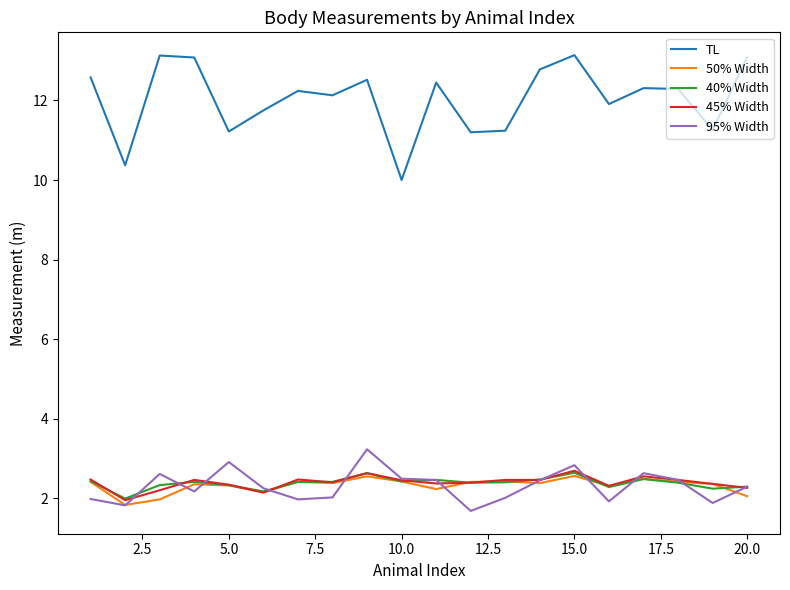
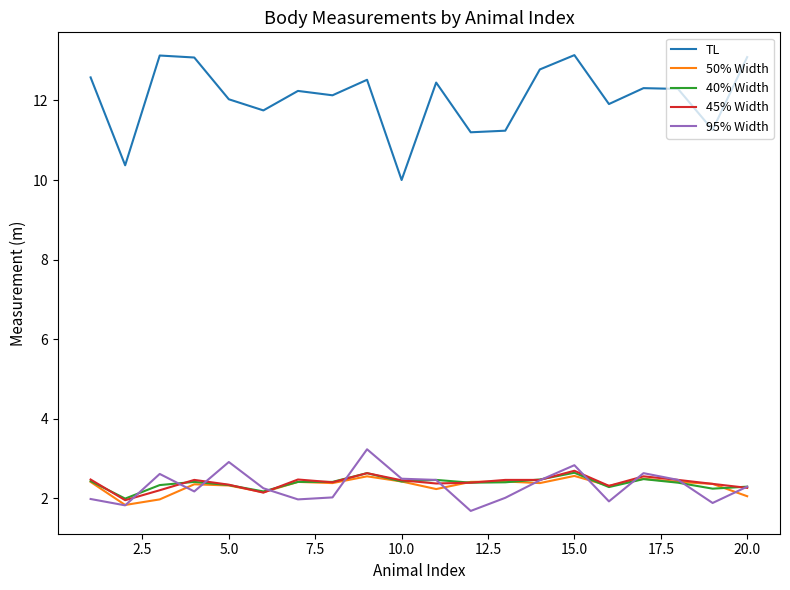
TL, 5.0: 11.2 -> 12.0
